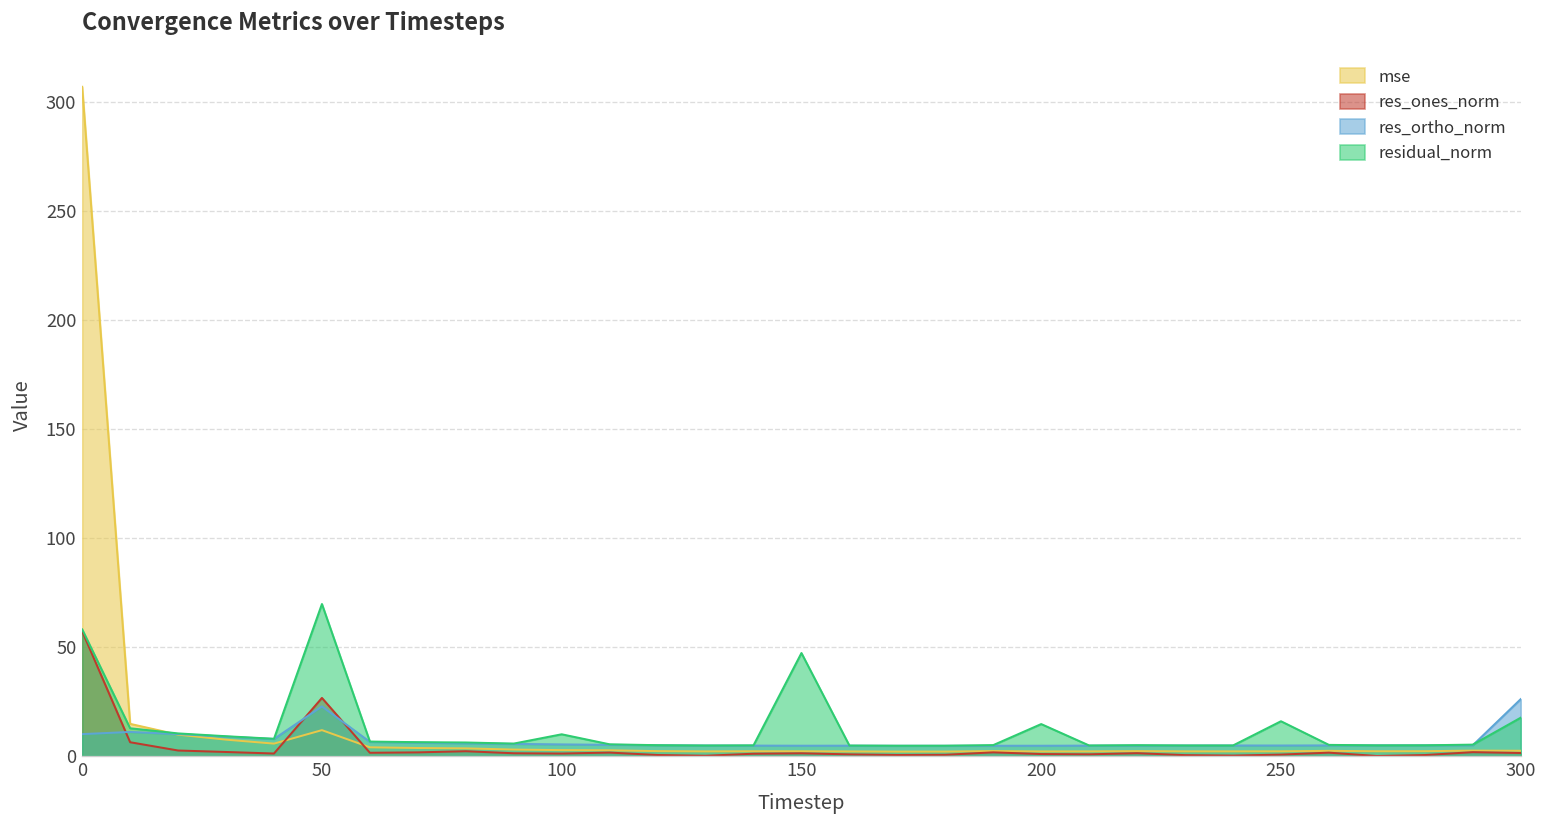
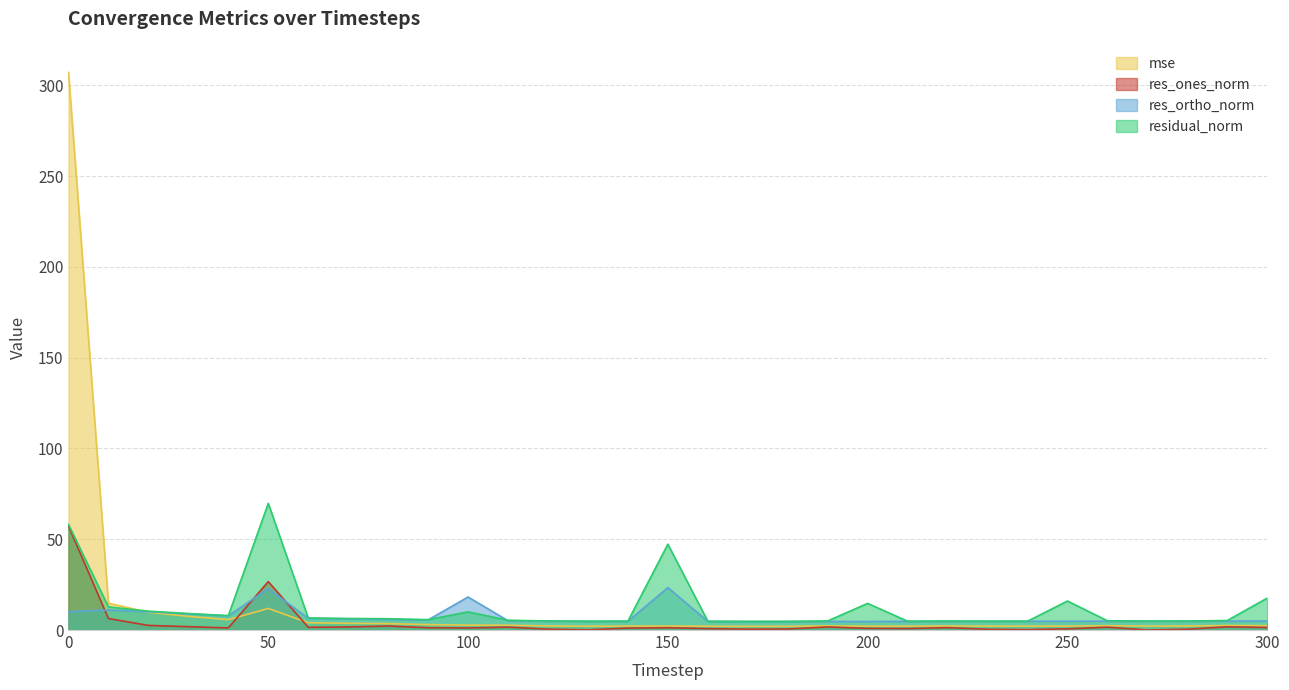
res_ortho_norm, 100: 5 -> 18
res_ortho_norm, 150: 5 -> 23
res_ortho_norm, 300: 26 -> 5
